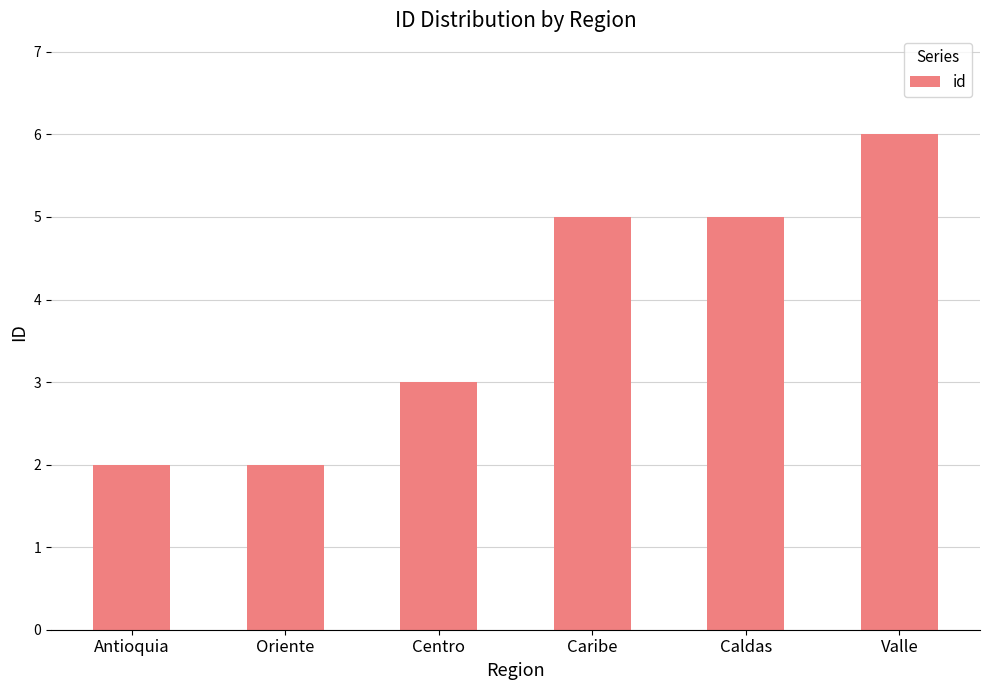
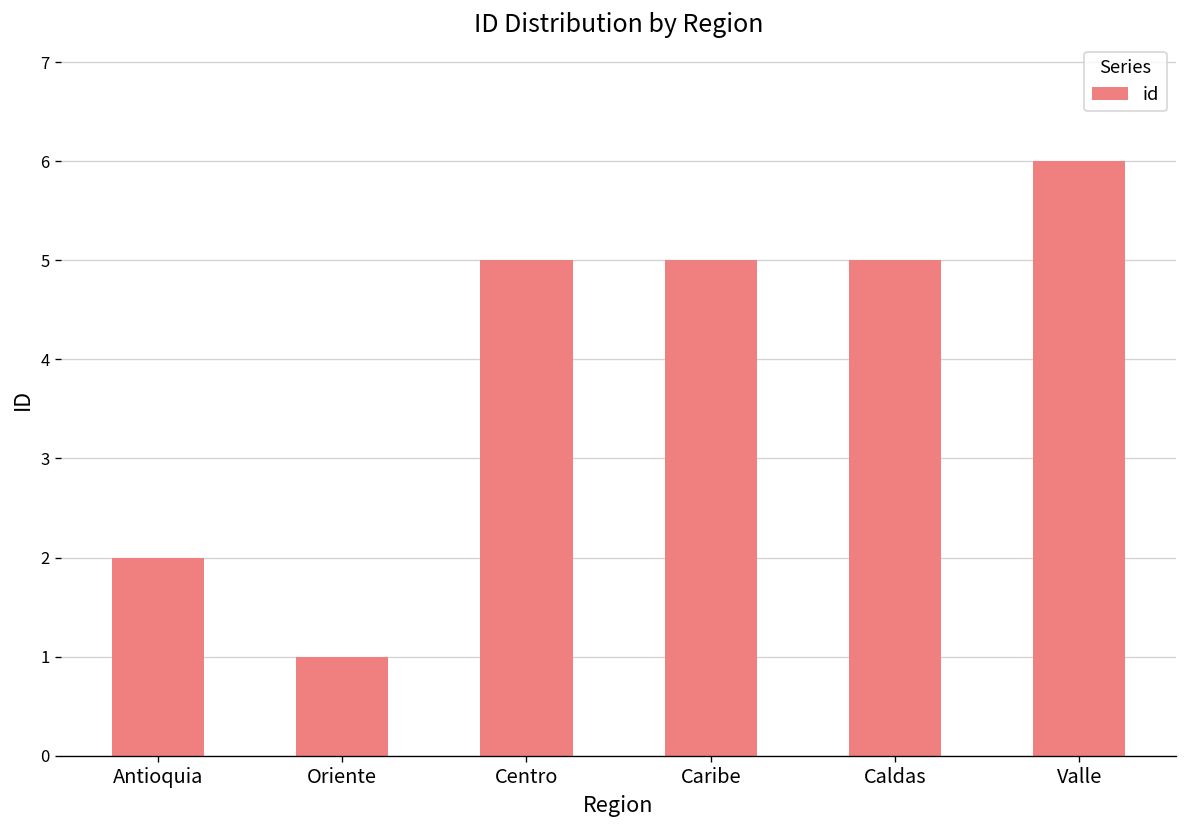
Oriente: 2 -> 1
Centro: 3 -> 5
